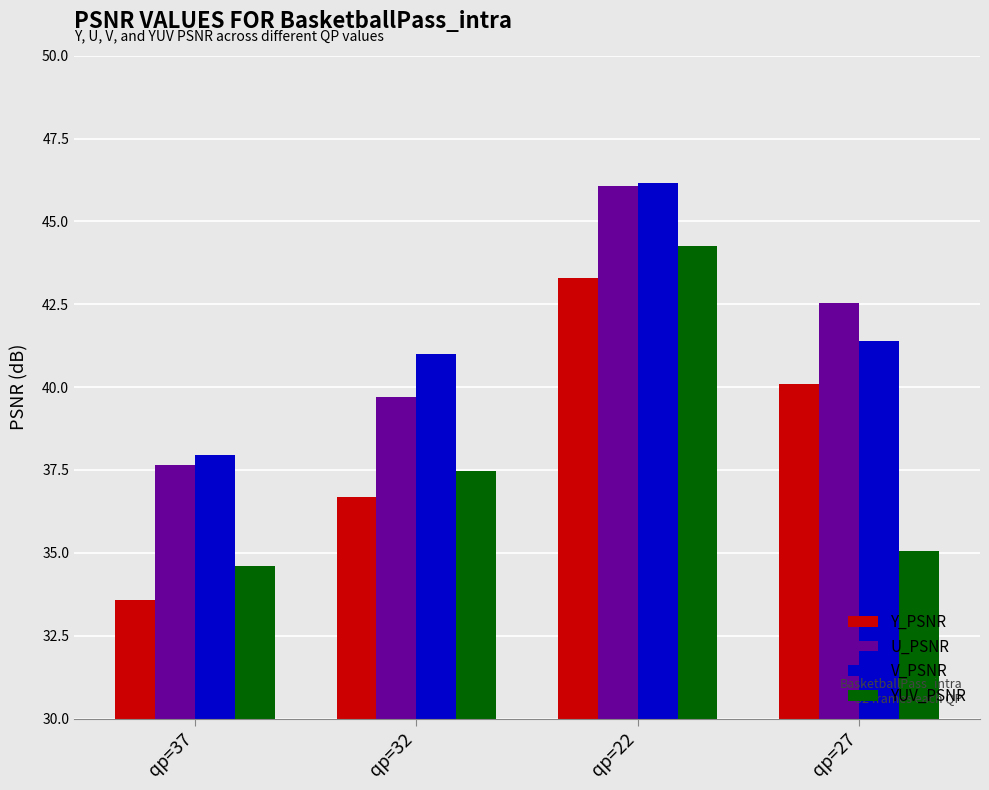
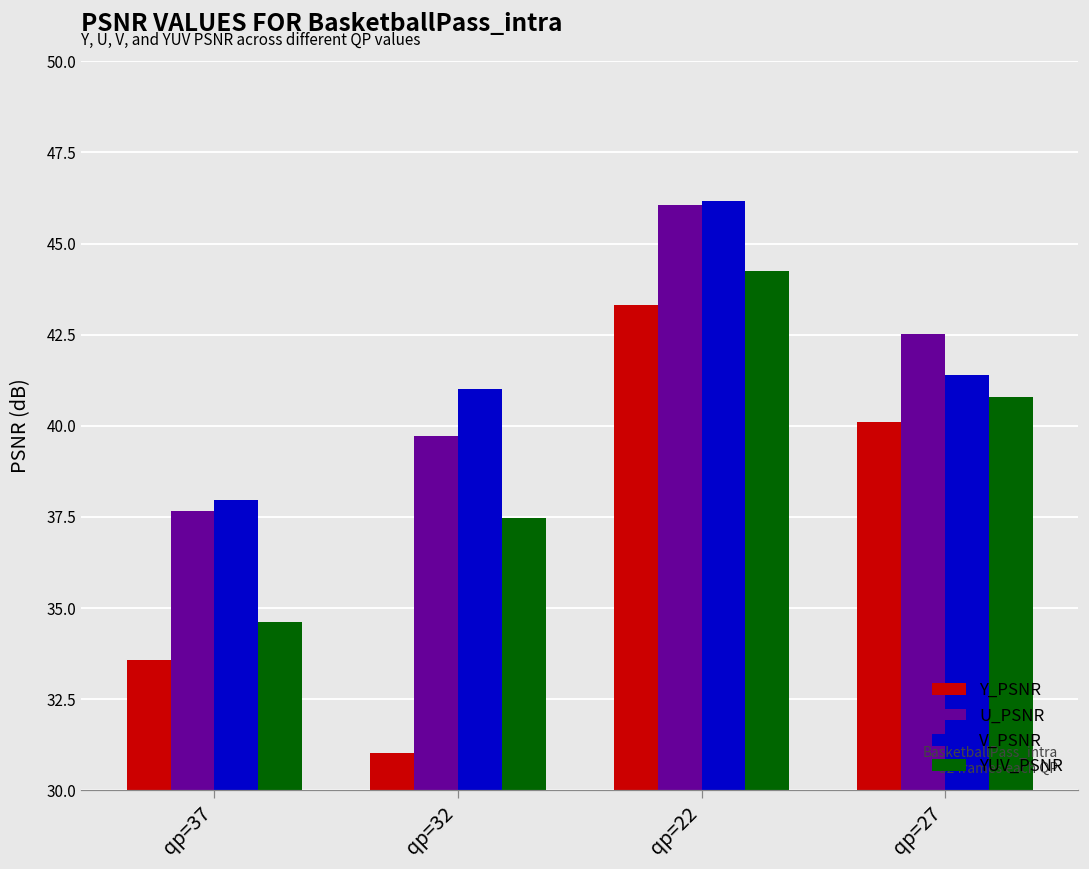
Y_PSNR, qp=32: 36.7 -> 31.0
YUV_PSNR, qp=27: 35.1 -> 40.8
